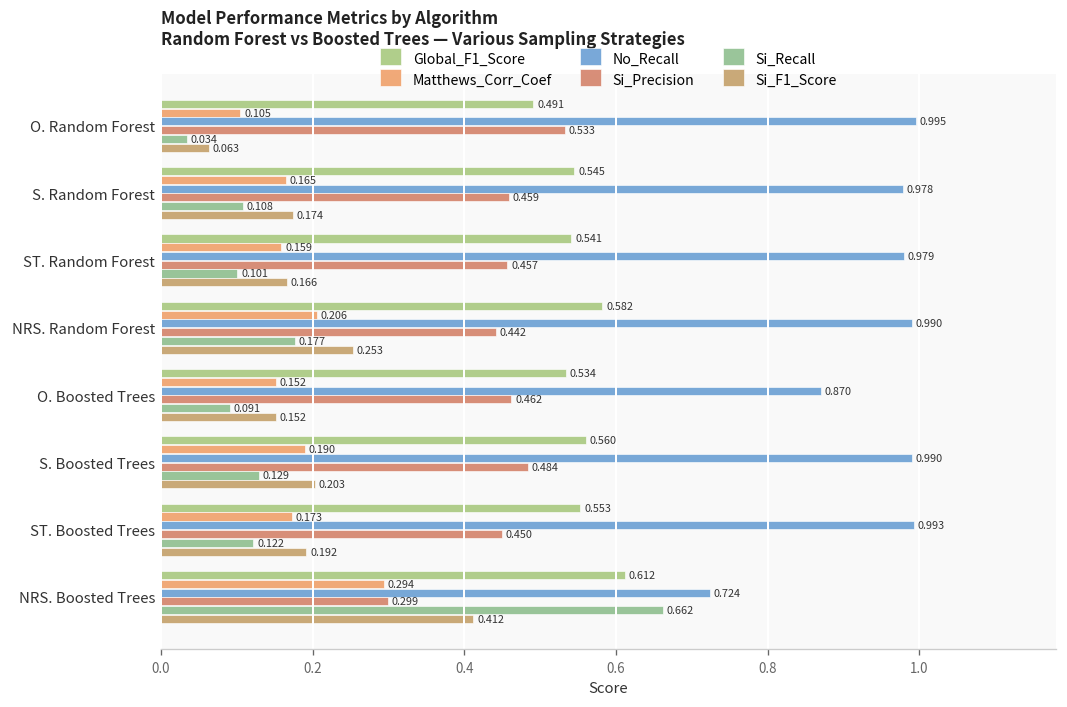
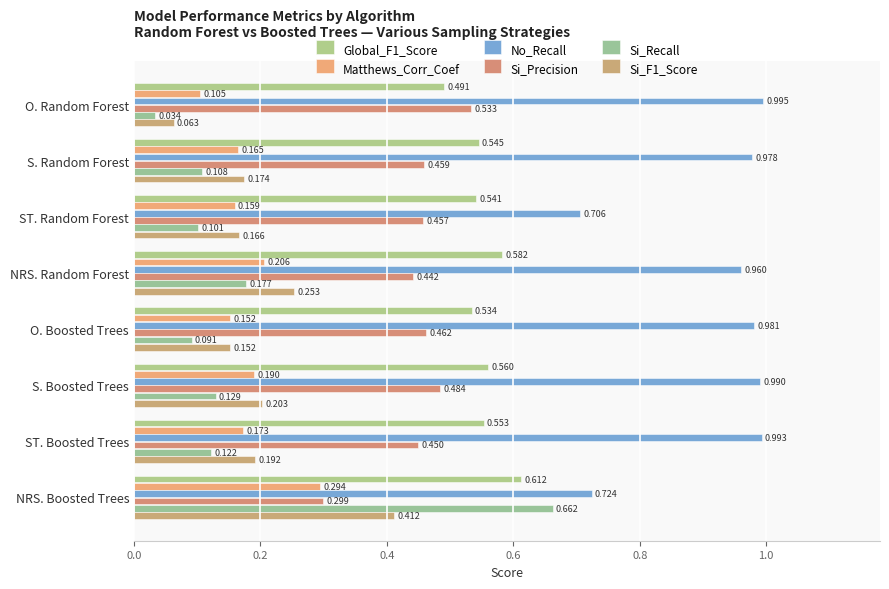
No_Recall, ST. Random Forest: 0.979 -> 0.706
No_Recall, NRS. Random Forest: 0.990 -> 0.960
No_Recall, O. Boosted Trees: 0.870 -> 0.981
